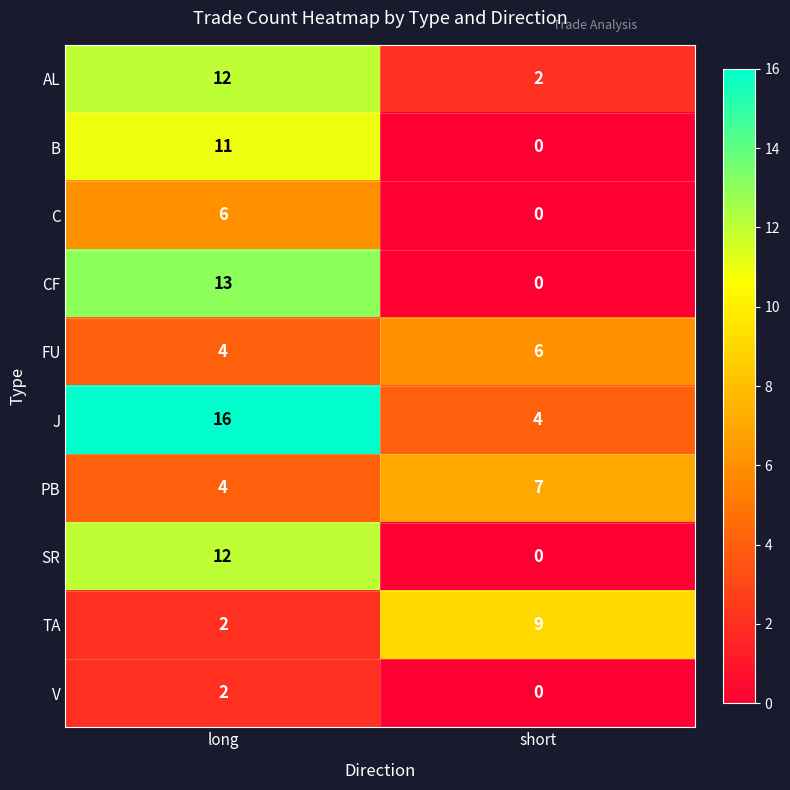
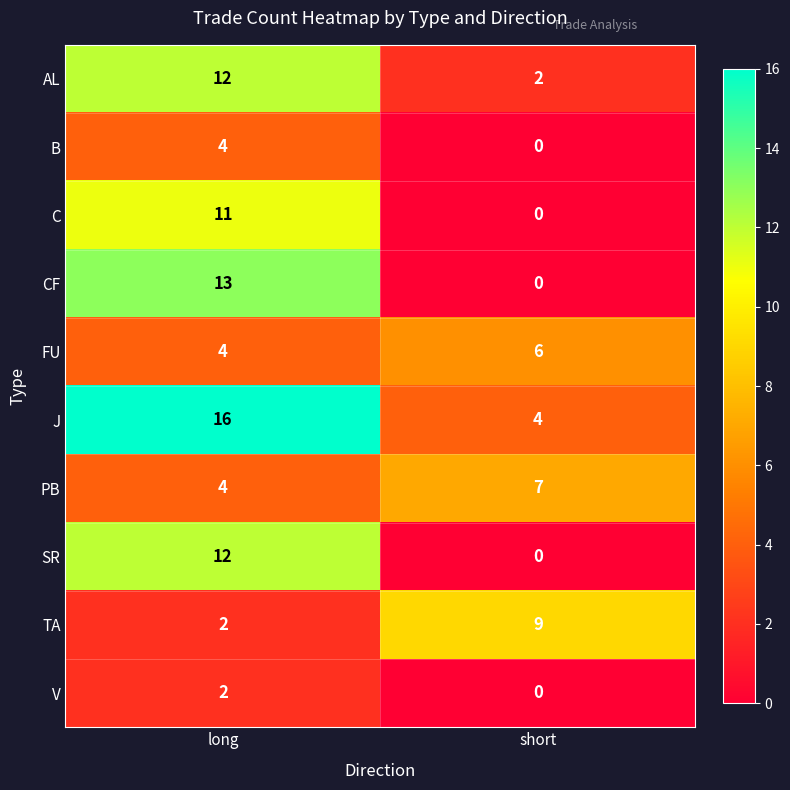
B, long: 11 -> 4
C, long: 6 -> 11
